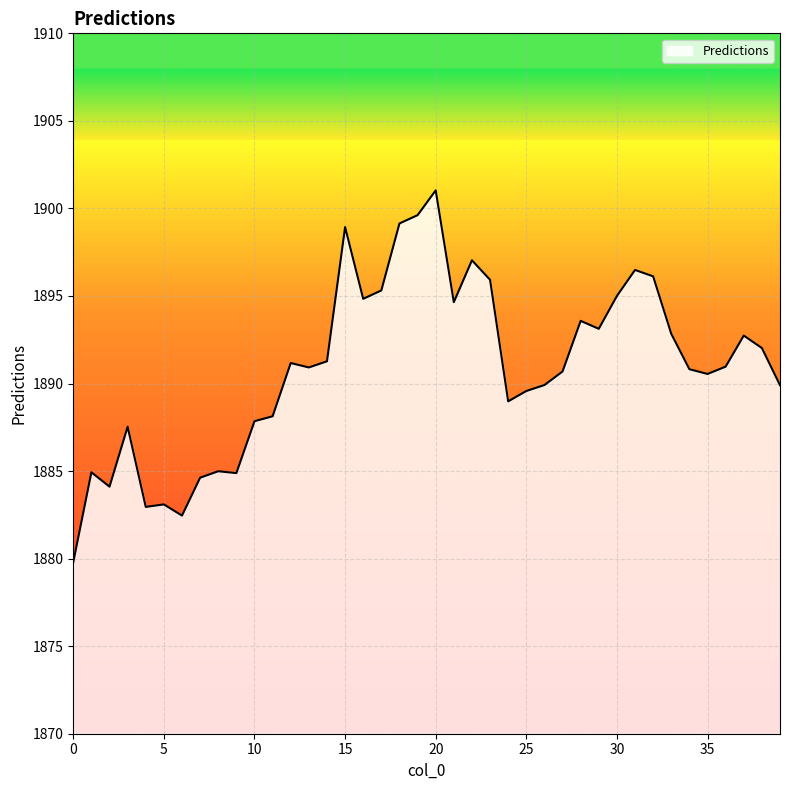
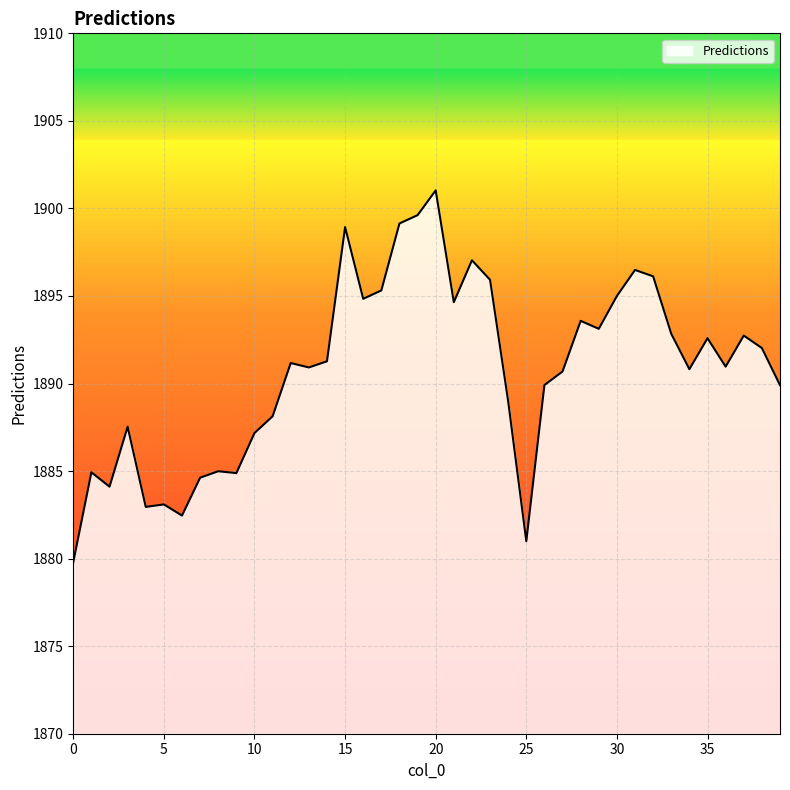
10: 1887.8 -> 1887.2
25: 1889.6 -> 1881.0
35: 1890.5 -> 1892.6
